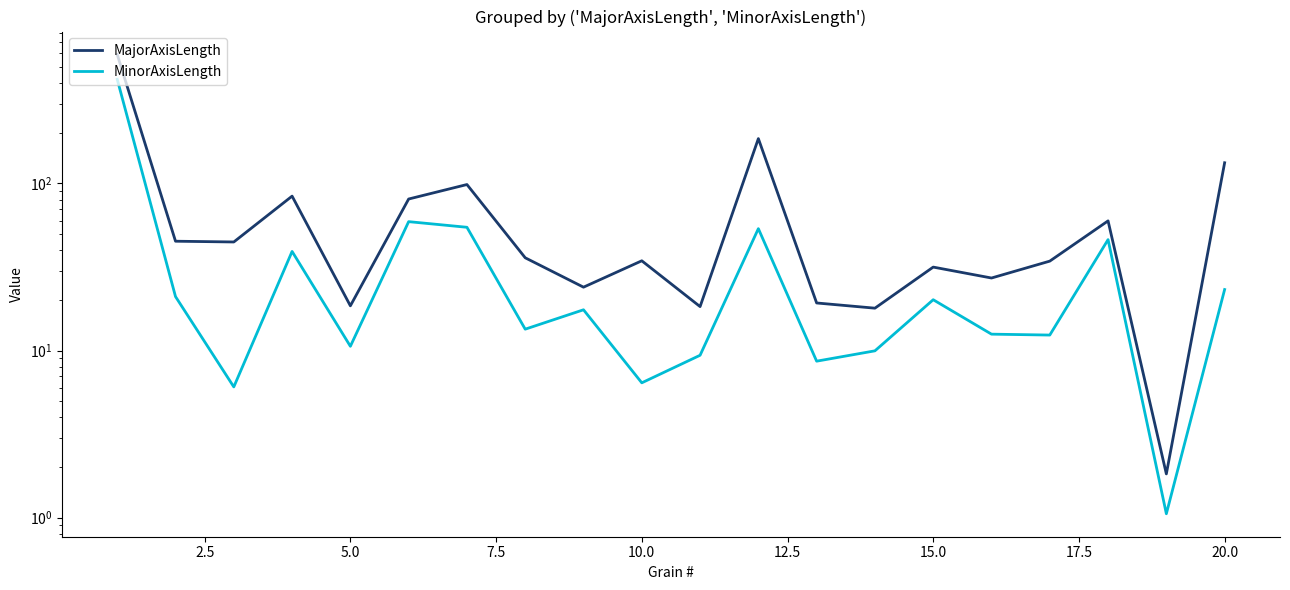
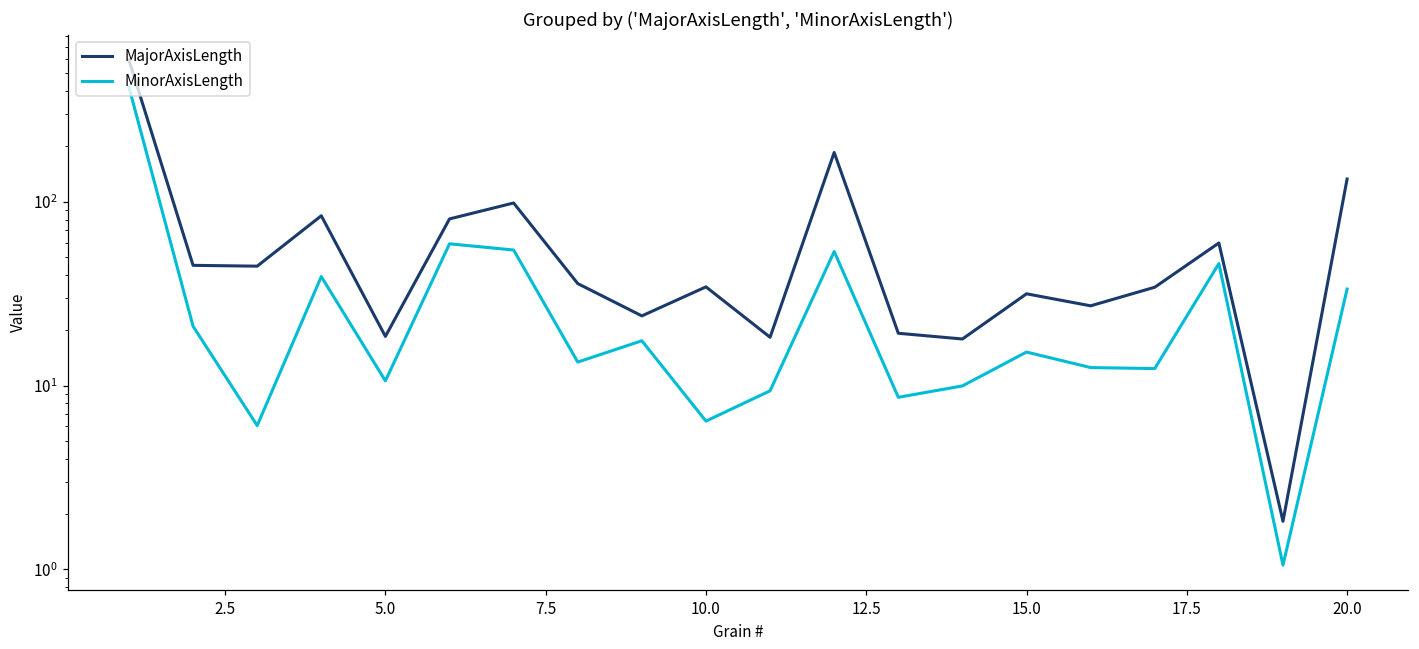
MinorAxisLength, 15.0: 20 -> 15
MinorAxisLength, 20.0: 23 -> 34
